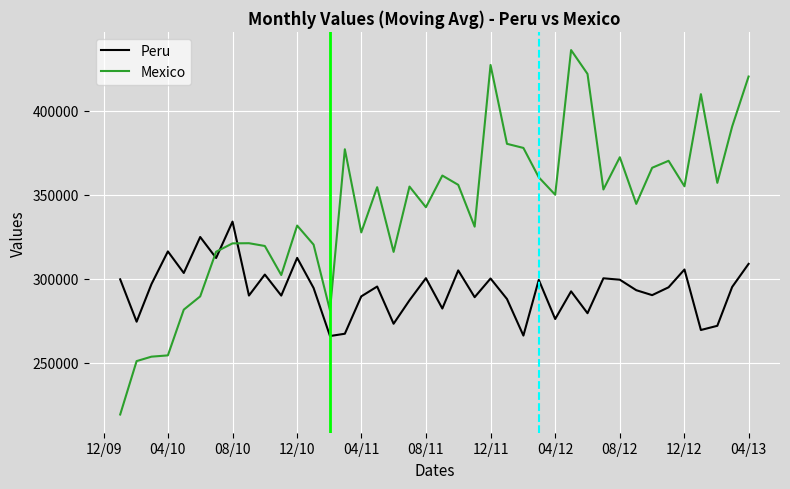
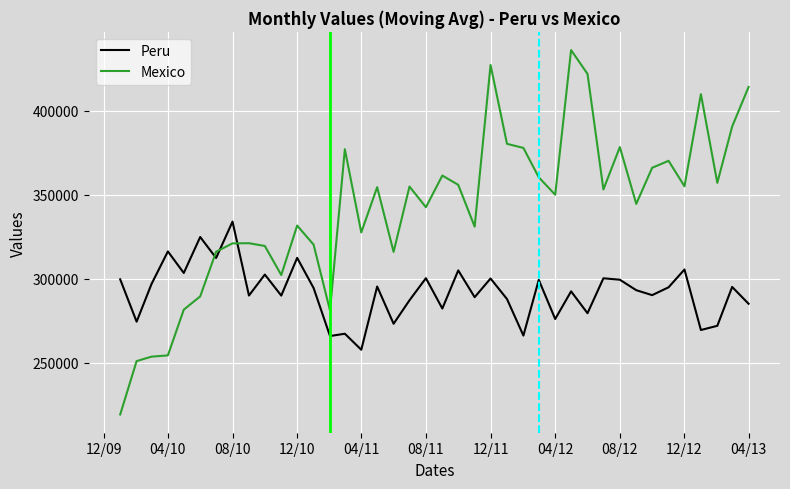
Peru, 04/11: 290000 -> 258000
Mexico, 08/12: 372000 -> 378000
Peru, 04/13: 309000 -> 285000
Mexico, 04/13: 420000 -> 414000
